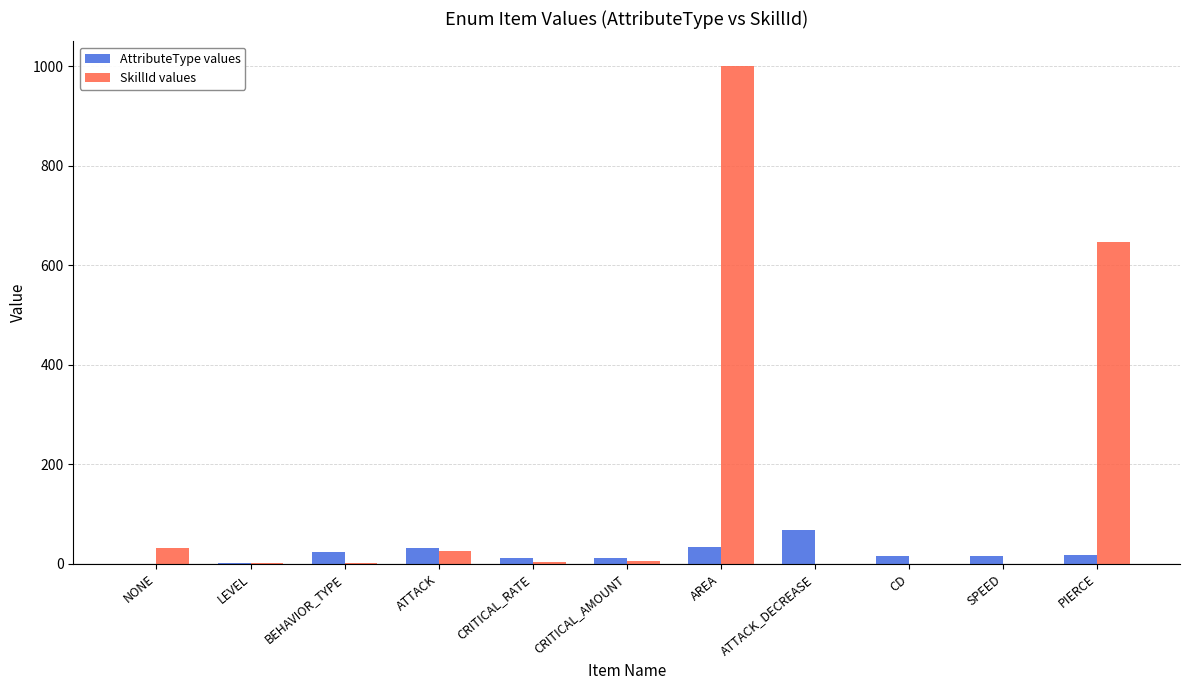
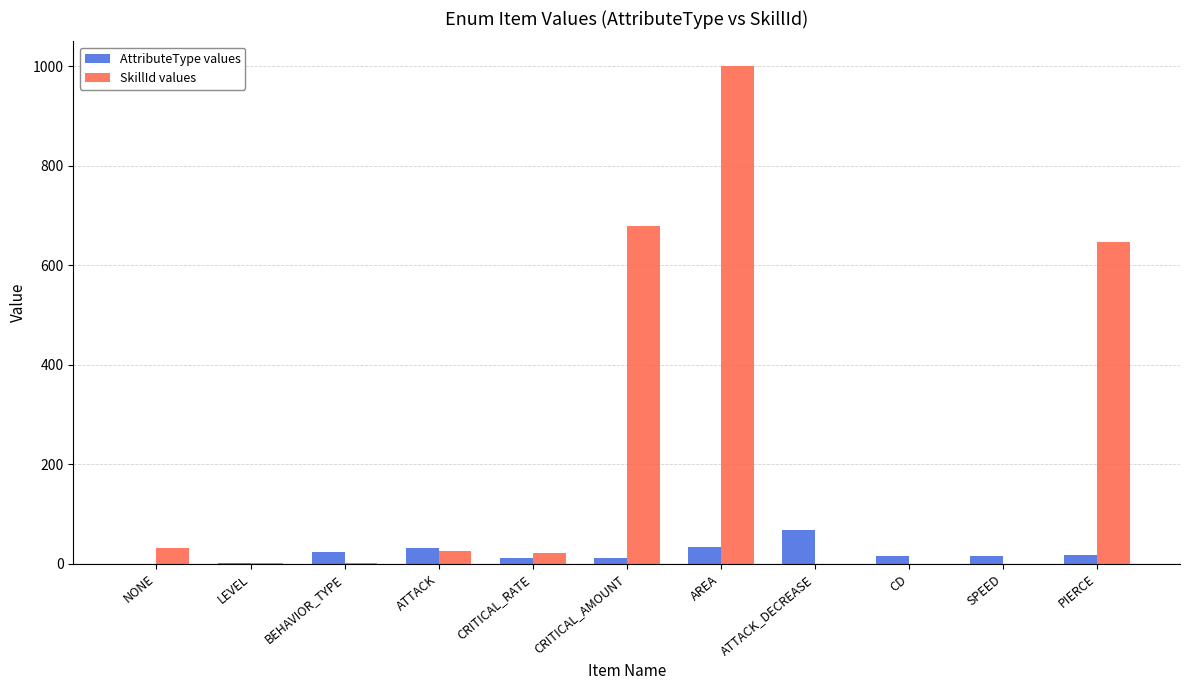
SkillId values, CRITICAL_RATE: 0 -> 20
SkillId values, CRITICAL_AMOUNT: 10 -> 680
